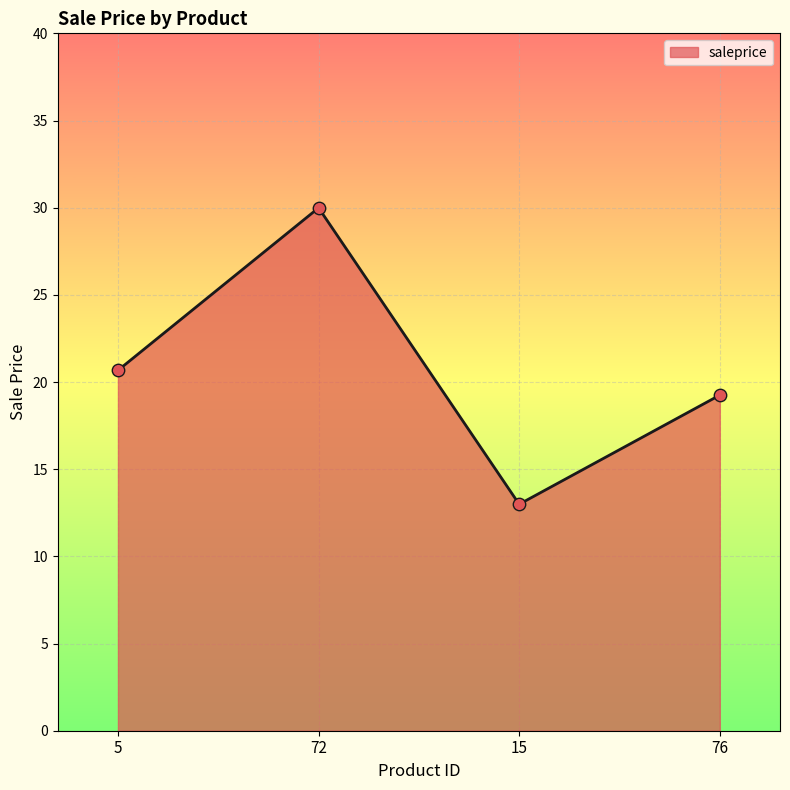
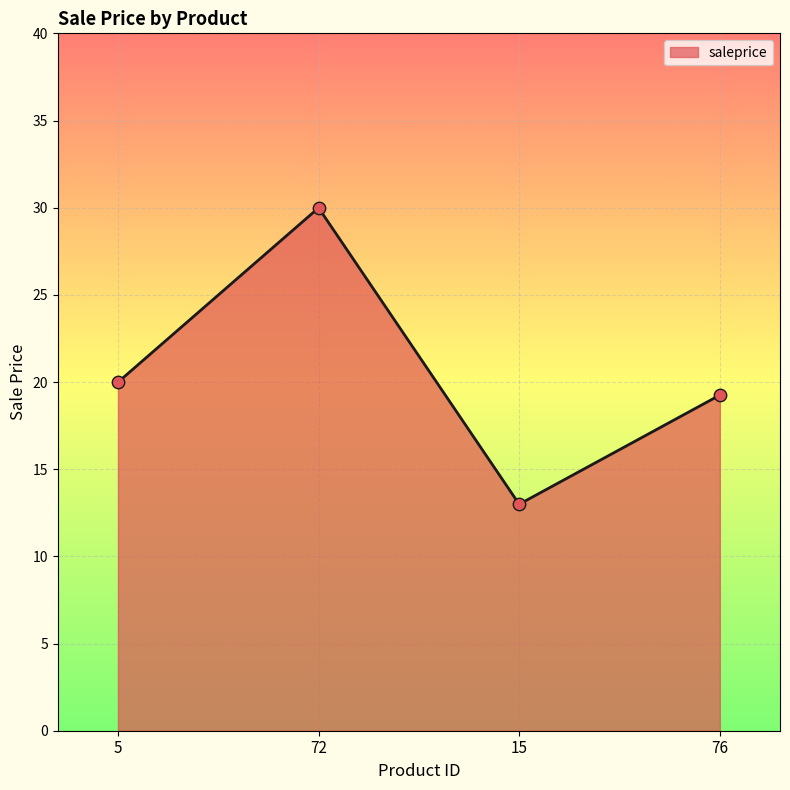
5: 20.7 -> 20.0
